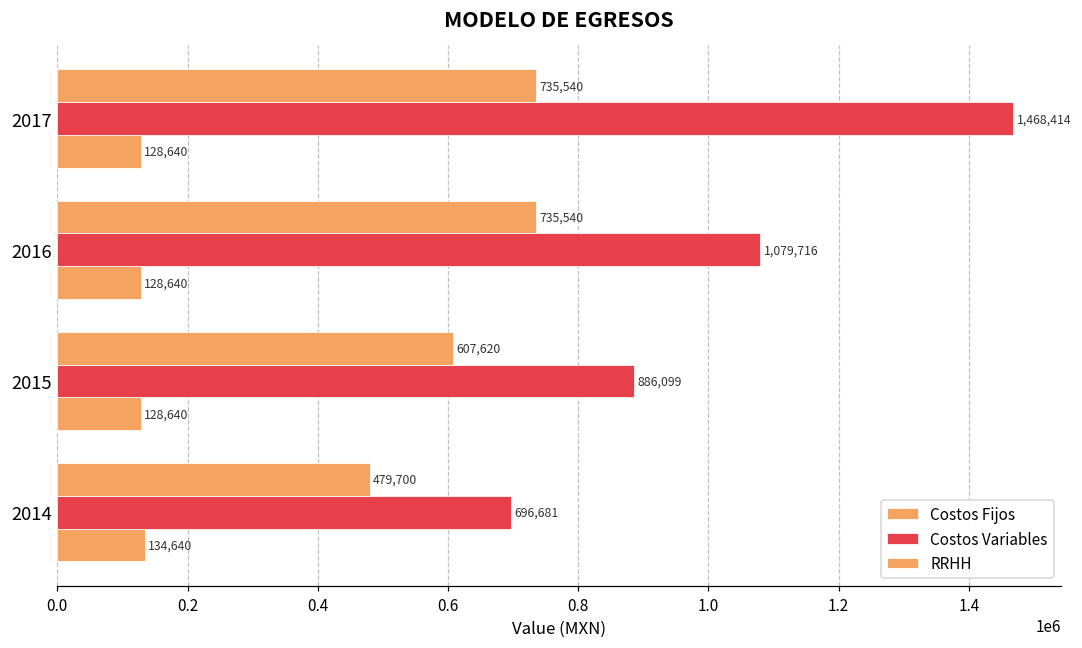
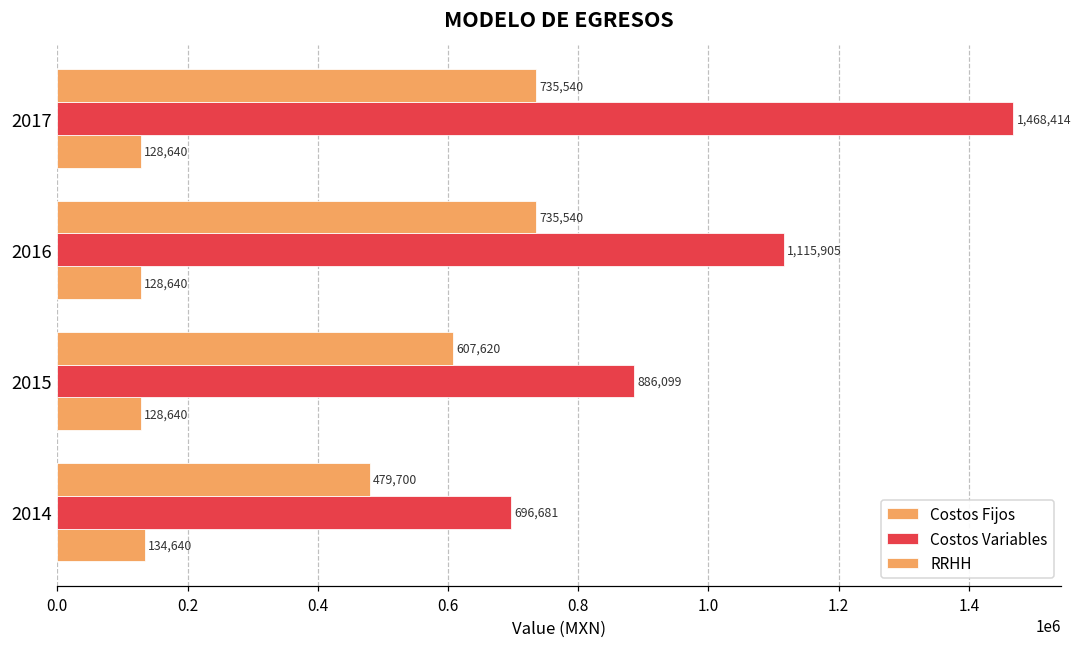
Costos Variables, 2016: 1,079,716 -> 1,115,905
